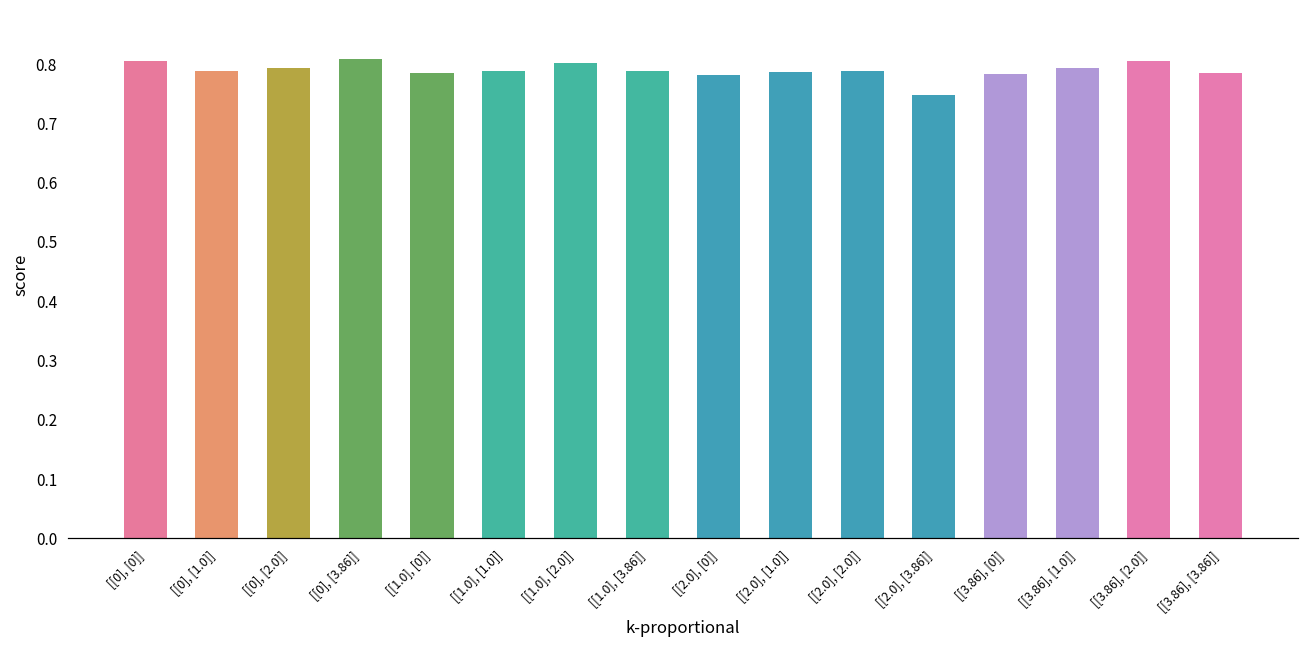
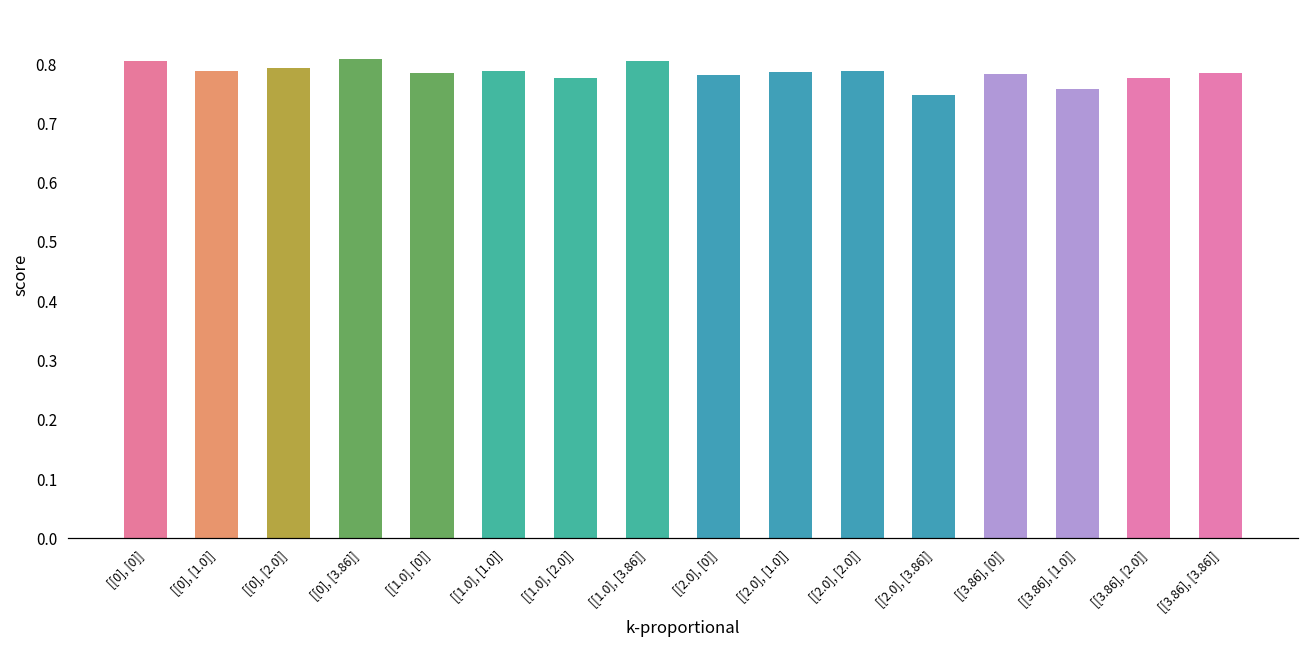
[[1.0], [2.0]]: 0.80 -> 0.78
[[1.0], [3.86]]: 0.79 -> 0.81
[[3.86], [1.0]]: 0.79 -> 0.76
[[3.86], [2.0]]: 0.80 -> 0.78
